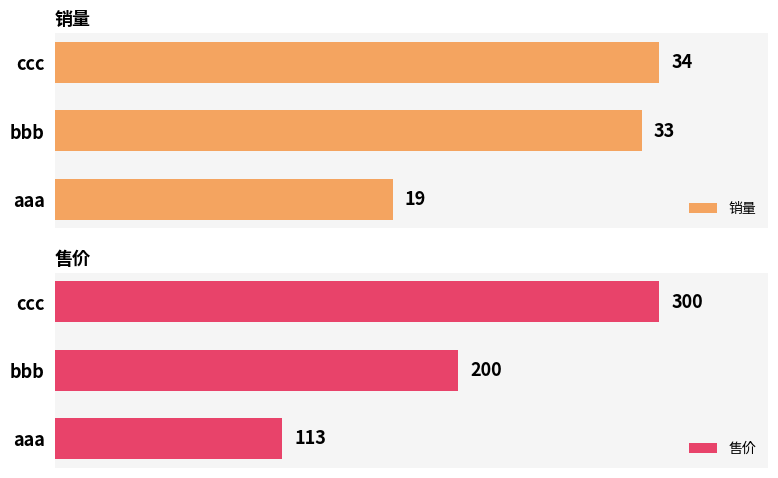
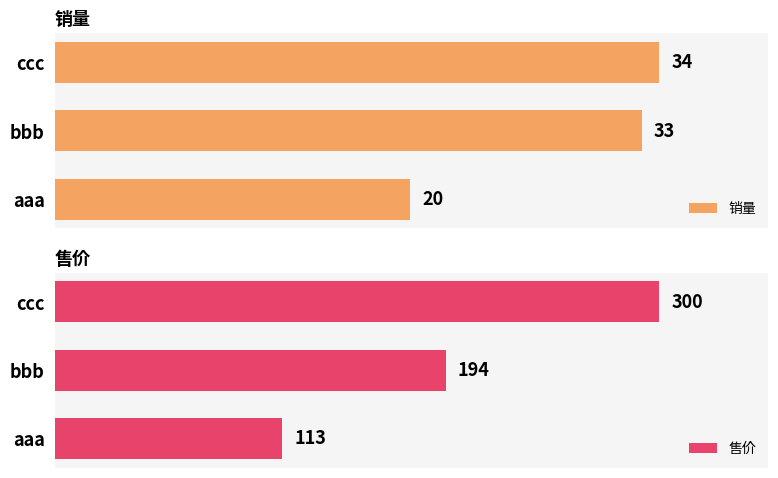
销量, aaa: 19 -> 20
售价, bbb: 200 -> 194
